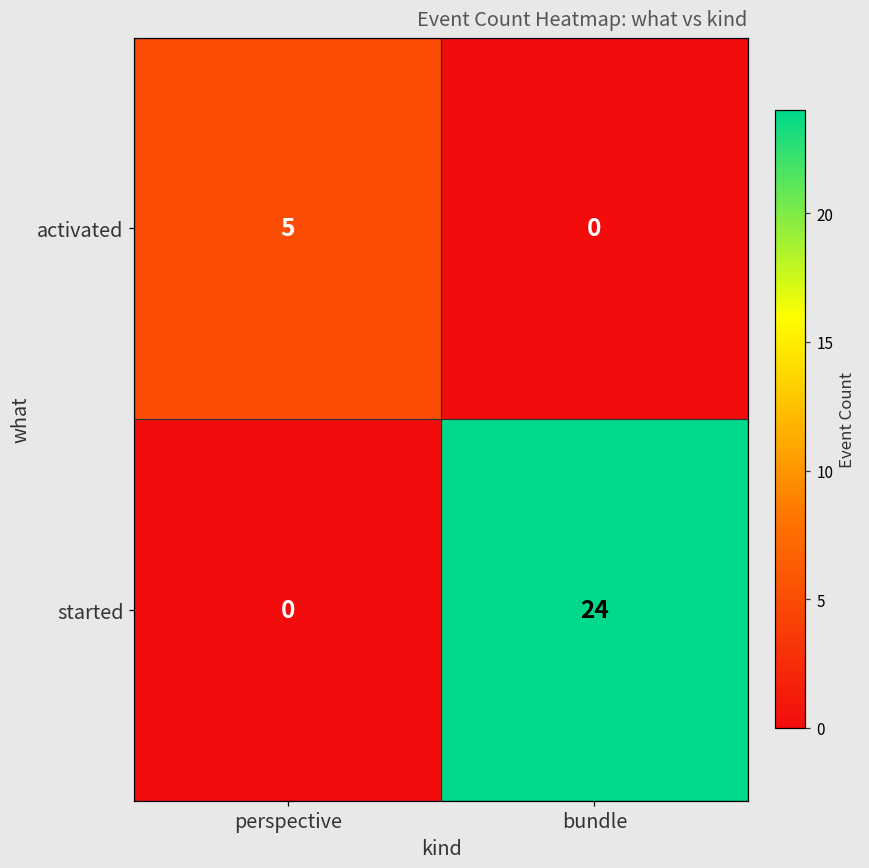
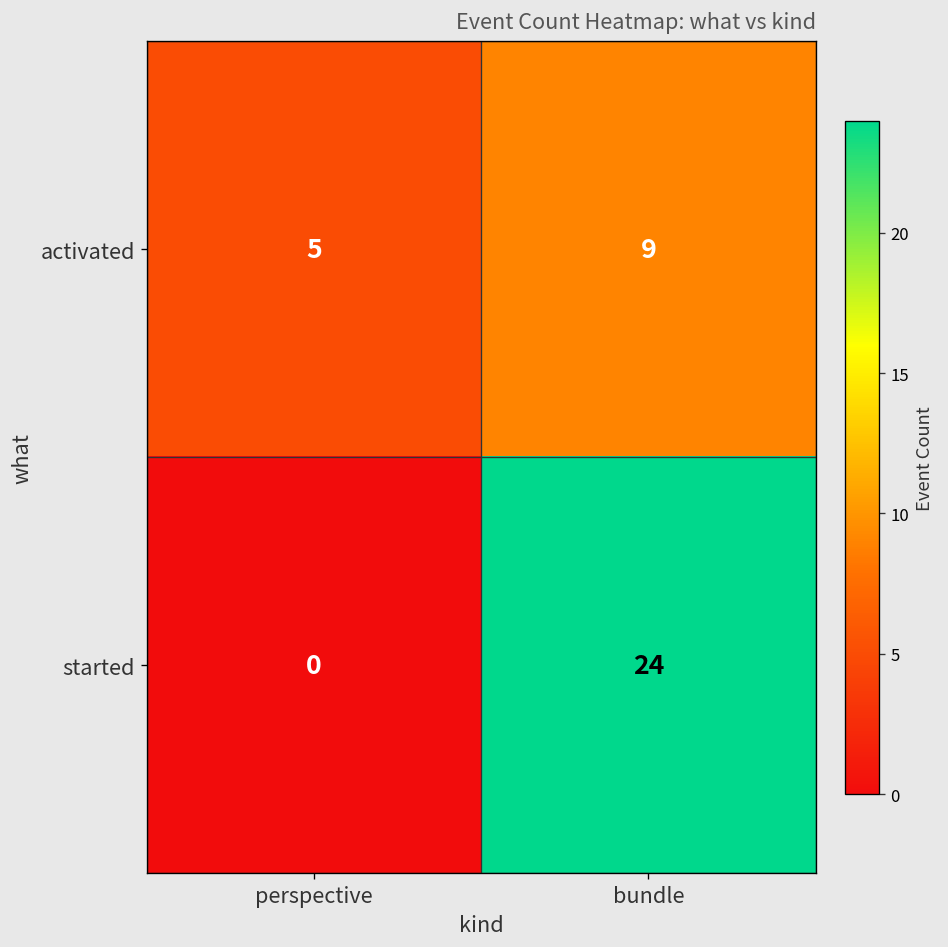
activated, bundle: 0 -> 9
